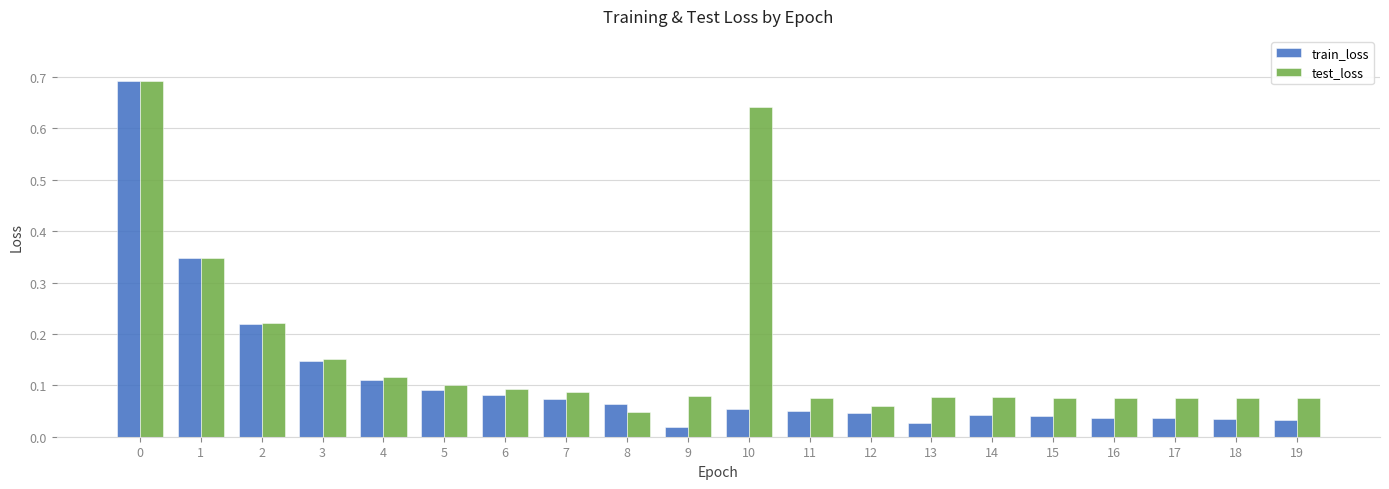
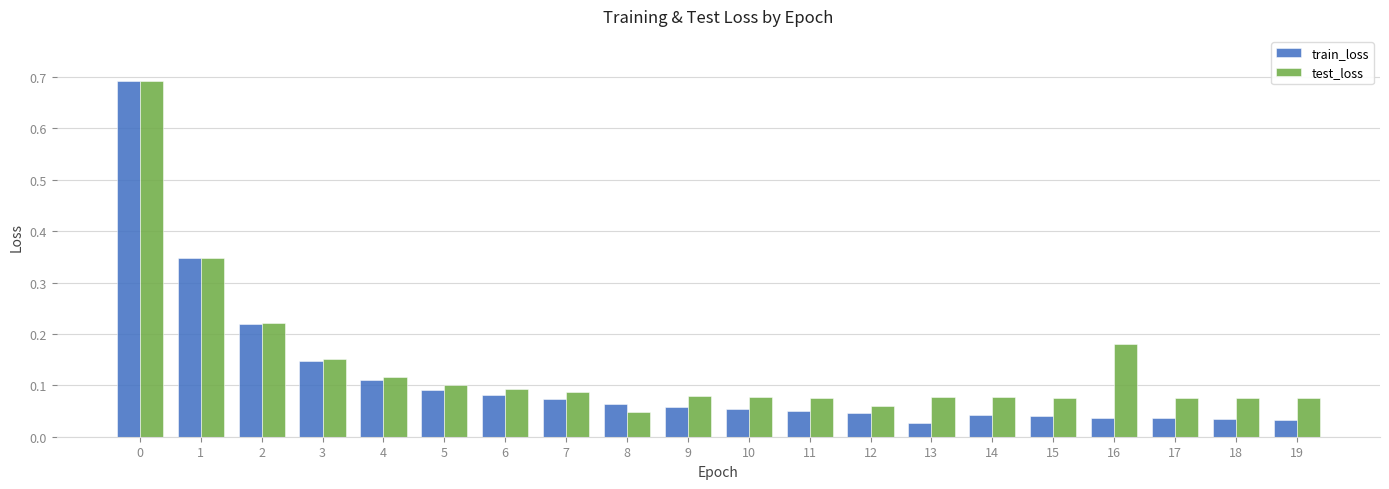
train_loss, 9: 0.02 -> 0.06
test_loss, 10: 0.64 -> 0.08
test_loss, 16: 0.08 -> 0.18
